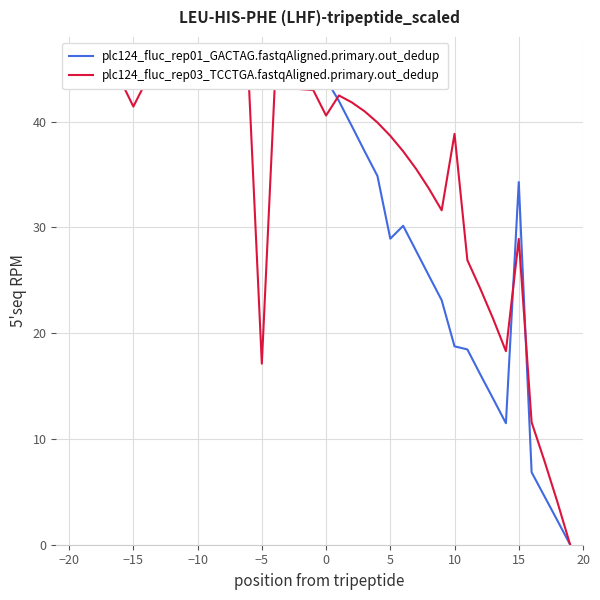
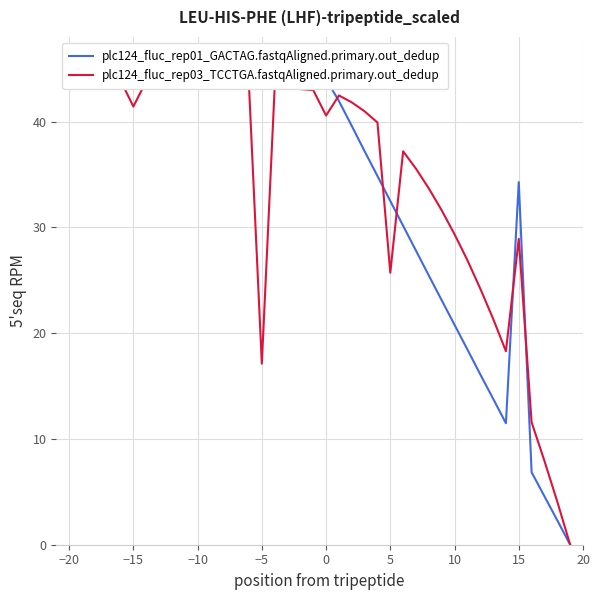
plc124_fluc_rep01_GACTAG.fastqAligned.primary.out_dedup, 5: 28.9 -> 32.5
plc124_fluc_rep03_TCCTGA.fastqAligned.primary.out_dedup, 5: 38.7 -> 25.7
plc124_fluc_rep01_GACTAG.fastqAligned.primary.out_dedup, 10: 18.8 -> 20.8
plc124_fluc_rep03_TCCTGA.fastqAligned.primary.out_dedup, 10: 38.8 -> 29.4
